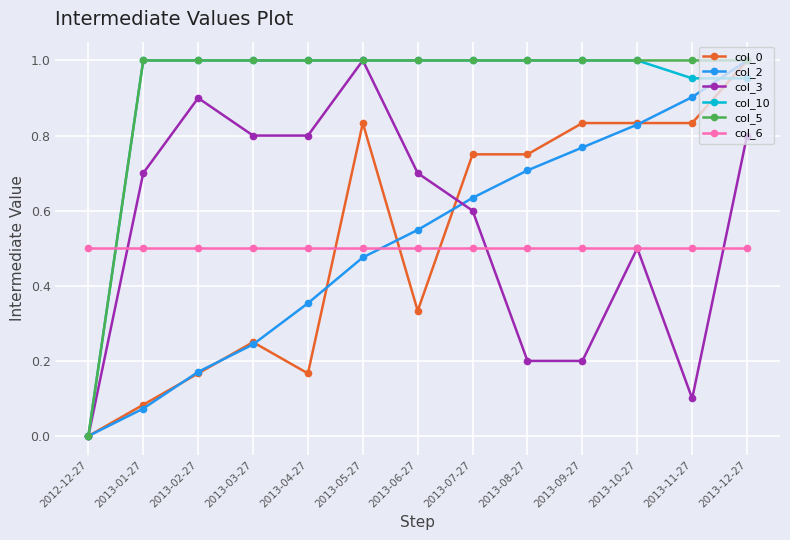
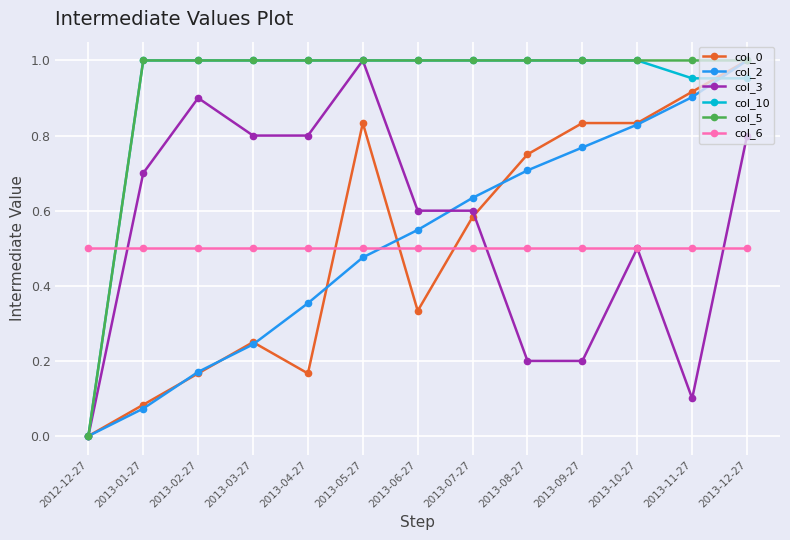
col_3, 2013-06-27: 0.70 -> 0.60
col_0, 2013-07-27: 0.75 -> 0.58
col_0, 2013-11-27: 0.83 -> 0.92
